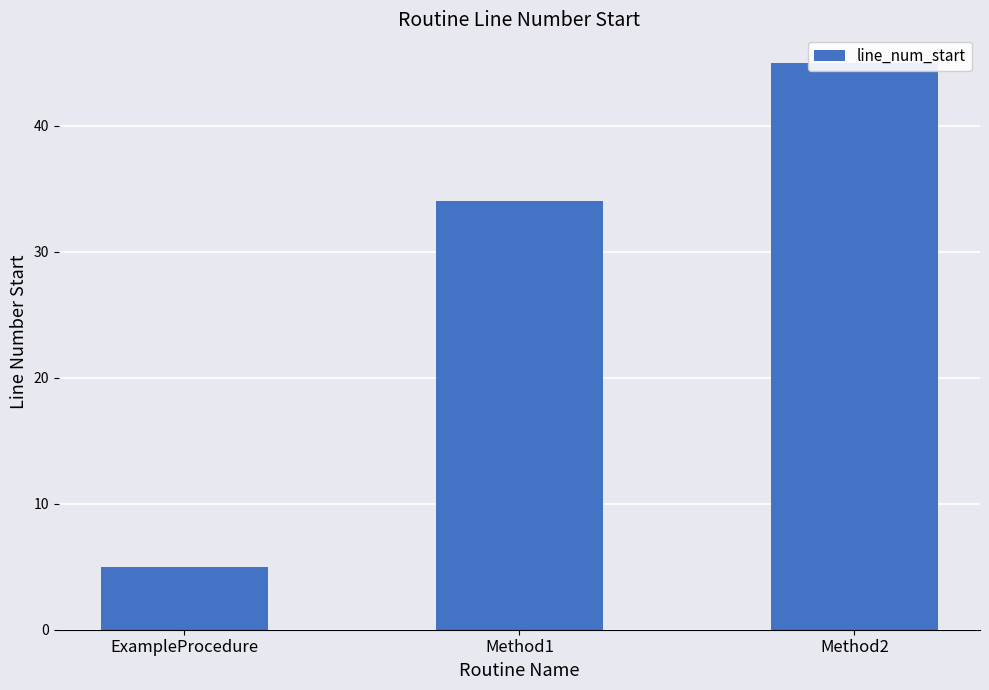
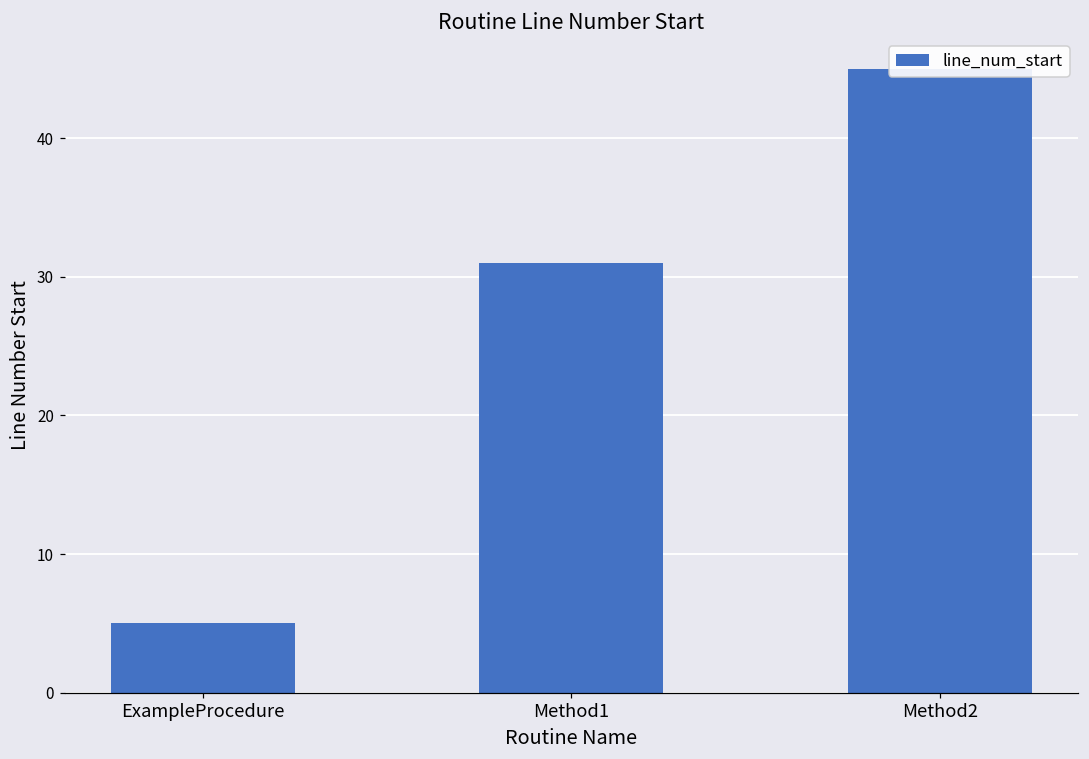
Method1: 34 -> 31
